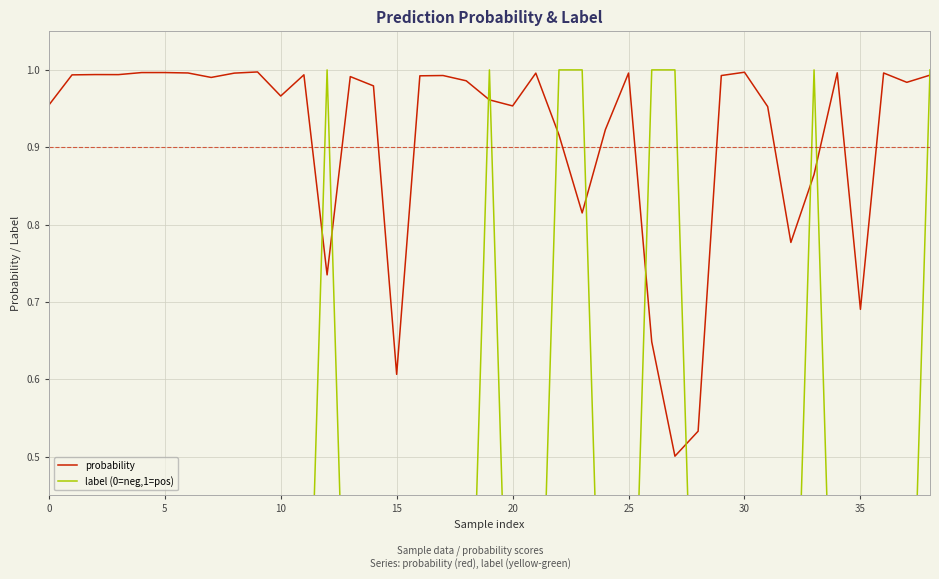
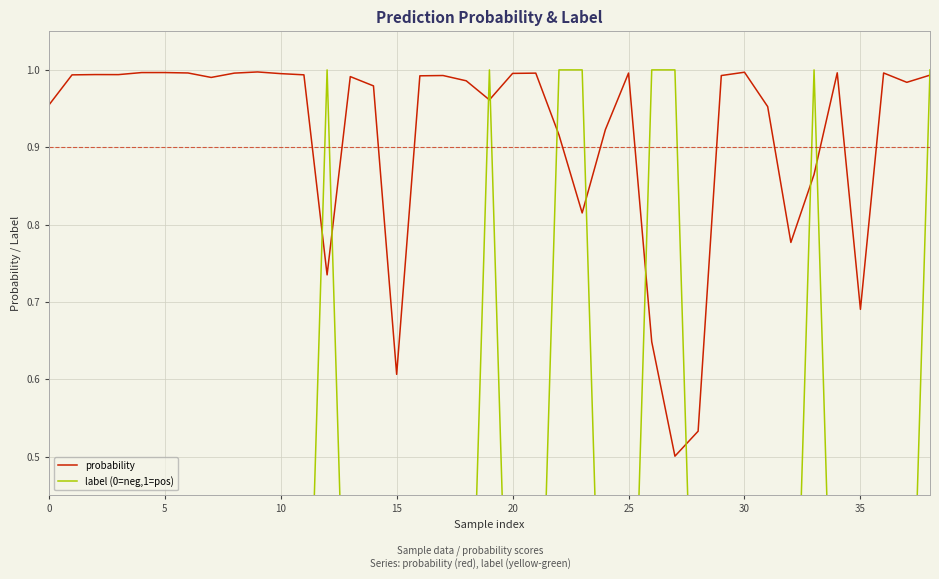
probability, 10: 0.97 -> 1.00
probability, 20: 0.95 -> 1.00
